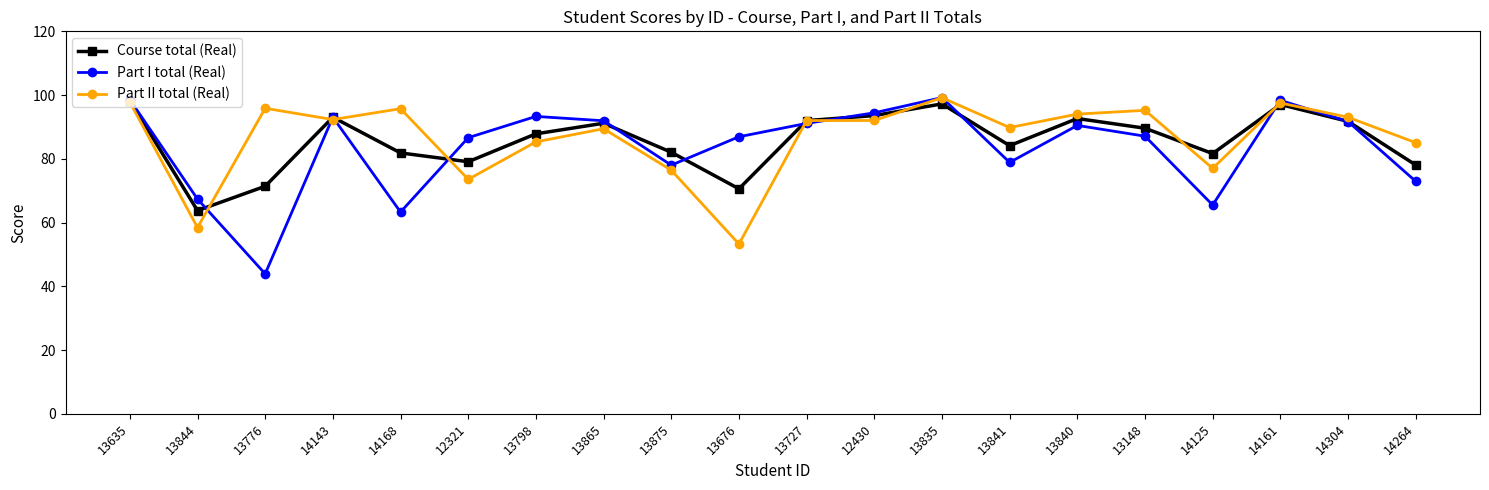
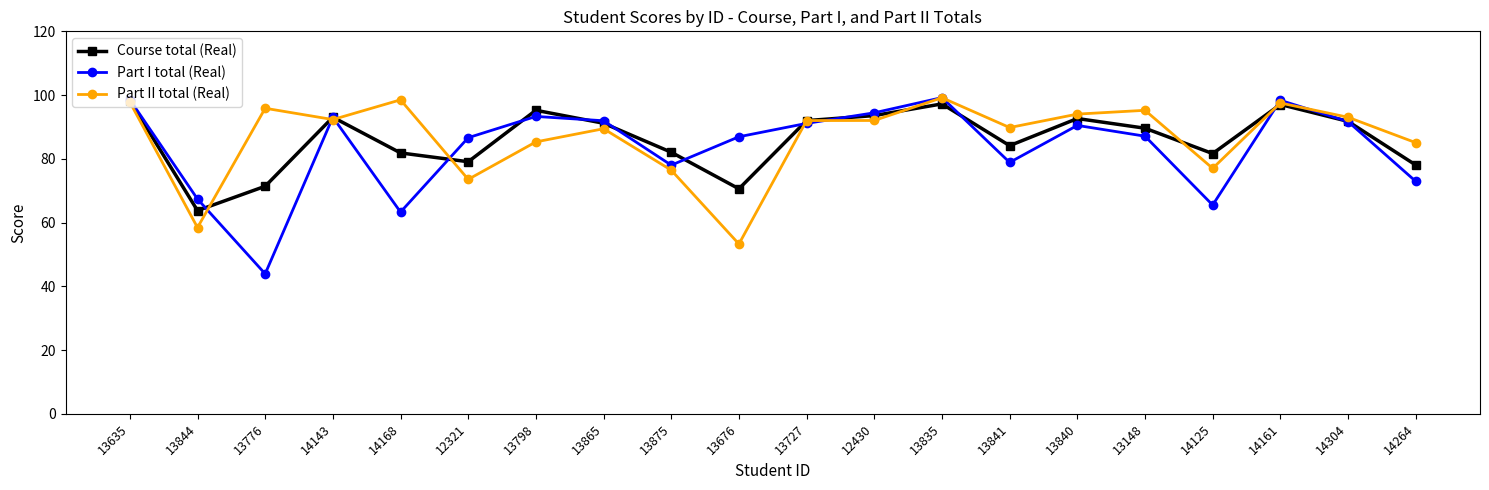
Part II total (Real), 14168: 96 -> 99
Course total (Real), 13798: 88 -> 95
